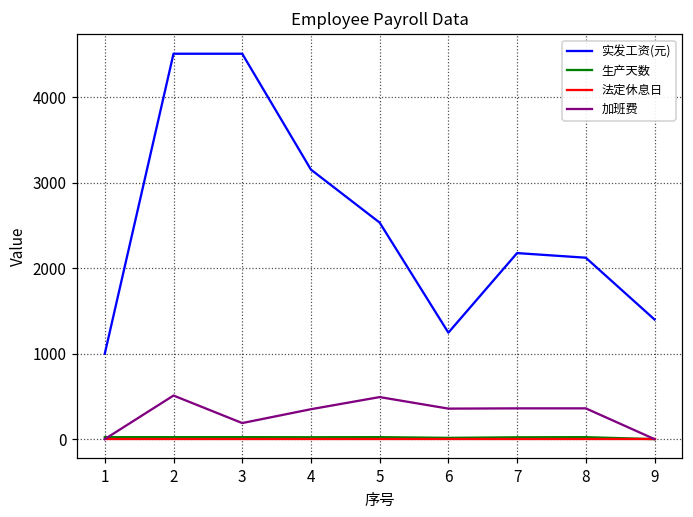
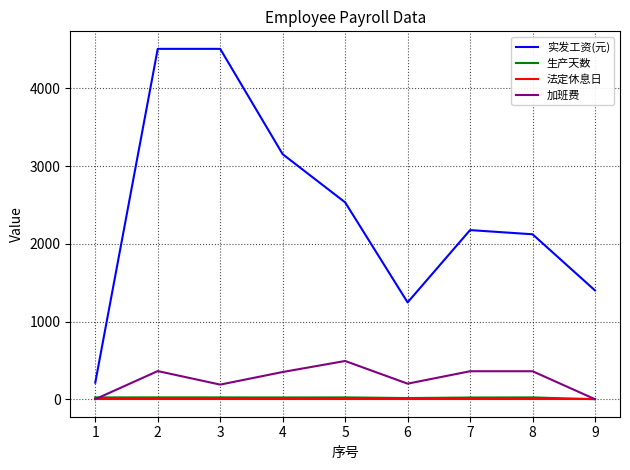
实发工资(元), 1: 1000 -> 200
加班费, 2: 500 -> 400
加班费, 6: 400 -> 200
